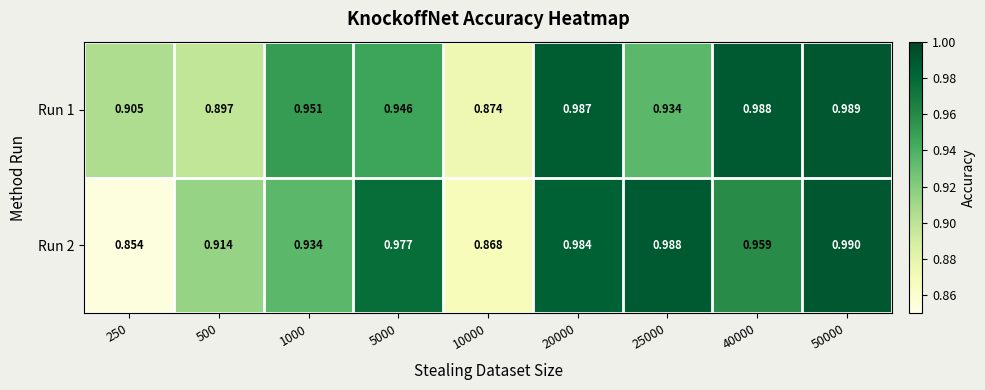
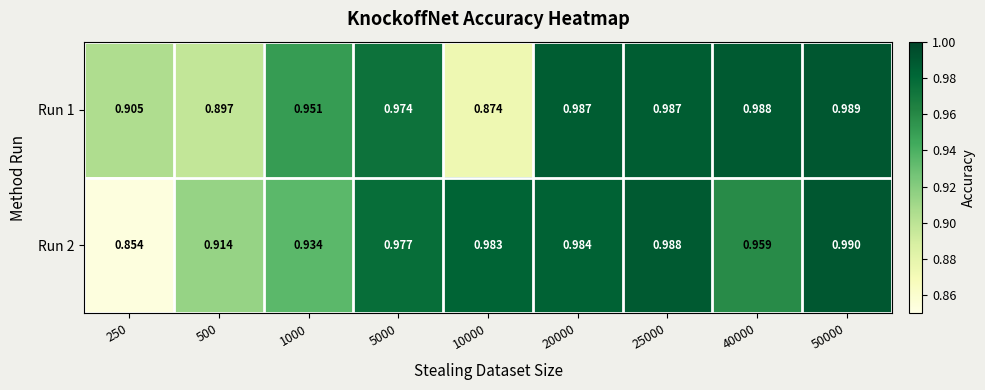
Run 1, 5000: 0.946 -> 0.974
Run 1, 25000: 0.934 -> 0.987
Run 2, 10000: 0.868 -> 0.983
